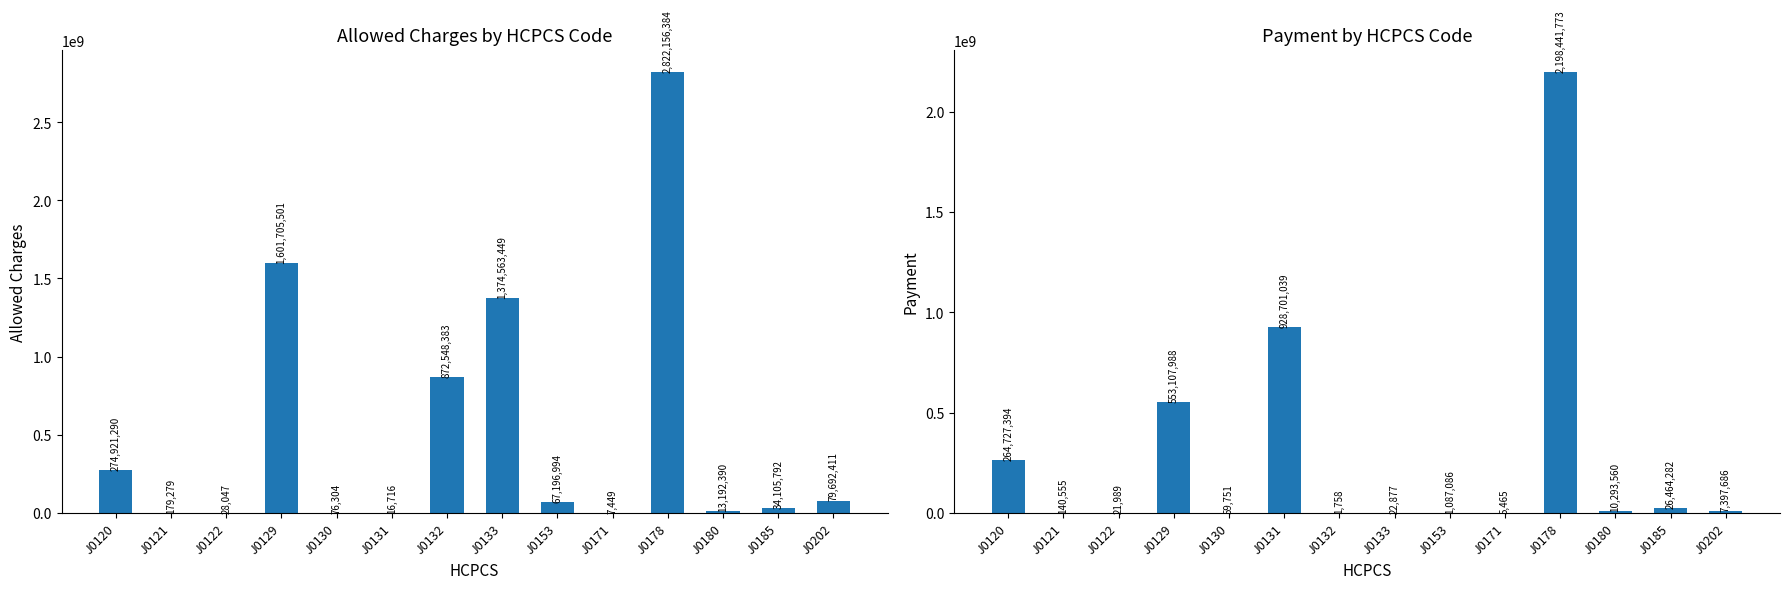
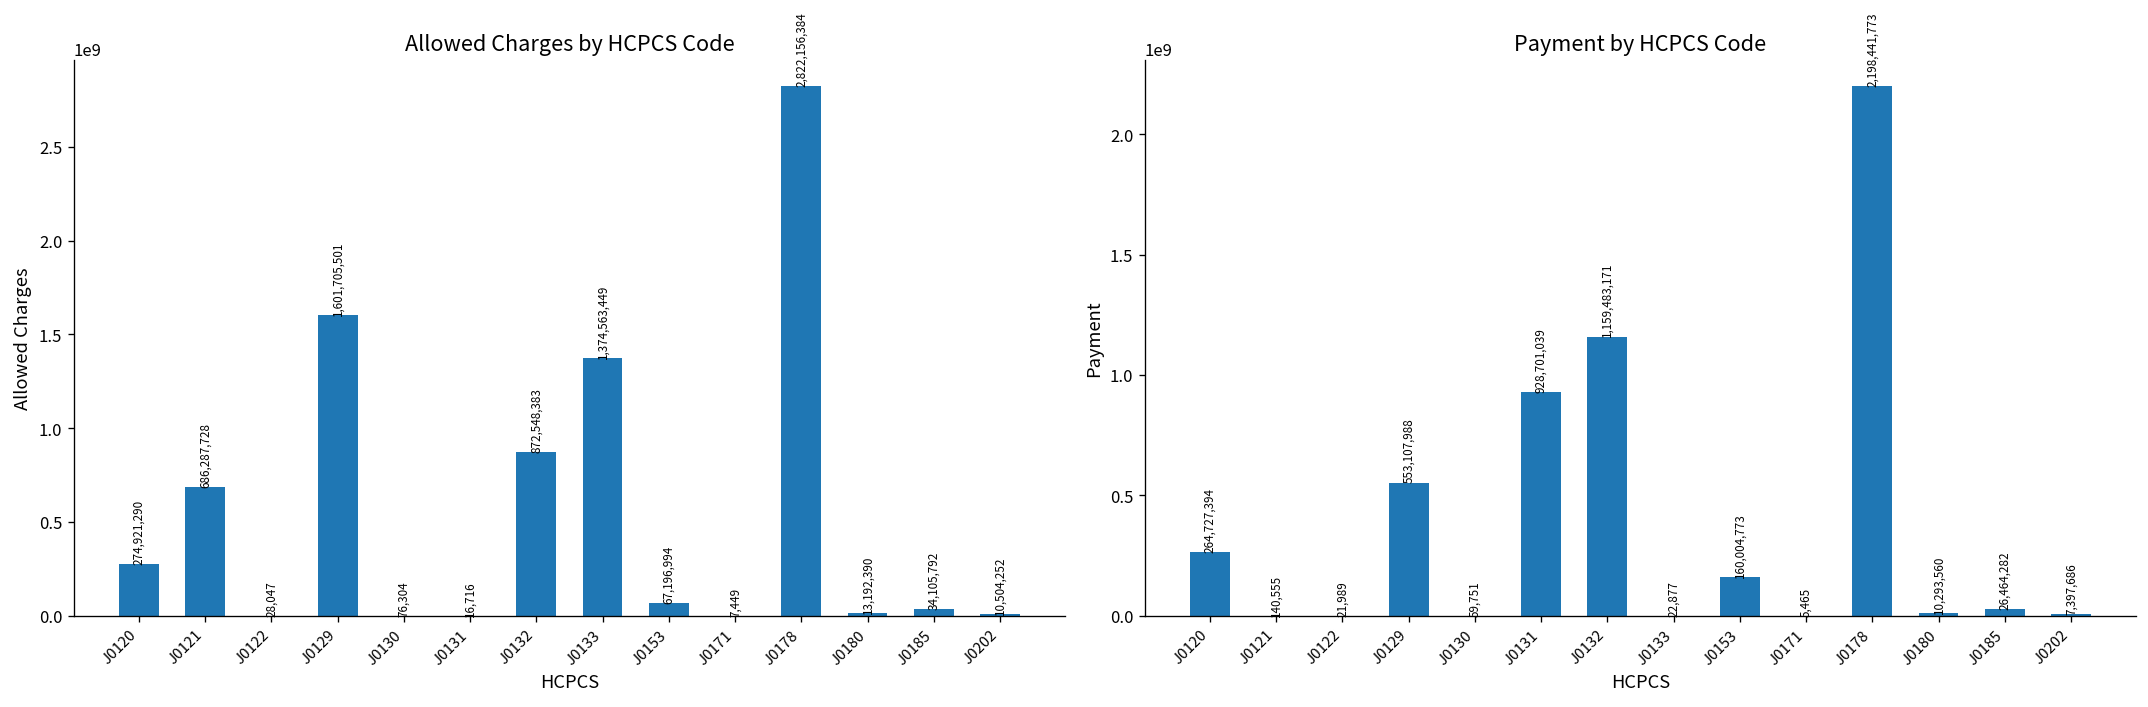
Allowed Charges by HCPCS Code, J0121: 179,279 -> 686,287,728
Allowed Charges by HCPCS Code, J0202: 79,692,411 -> 10,504,252
Payment by HCPCS Code, J0132: 1,758 -> 1,159,483,171
Payment by HCPCS Code, J0153: 1,087,086 -> 160,004,773
